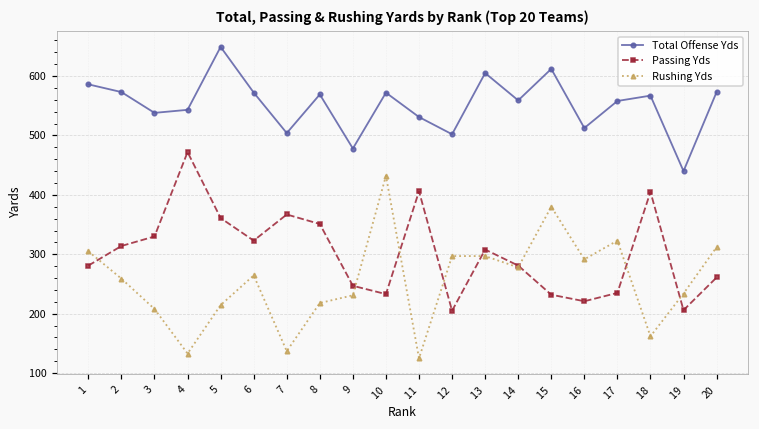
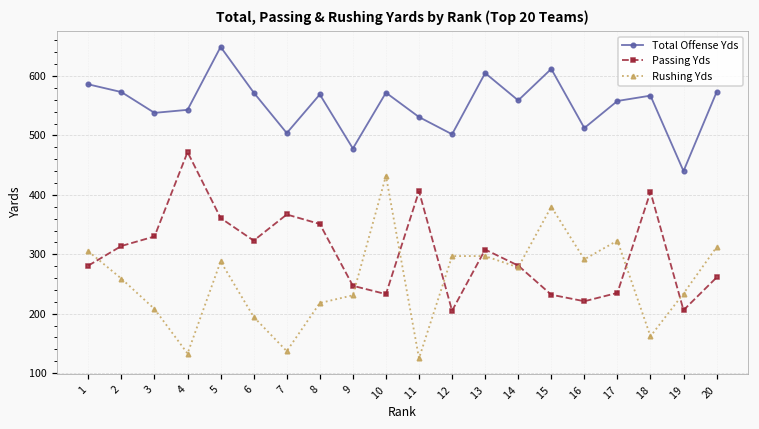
Rushing Yds, 5: 210 -> 290
Rushing Yds, 6: 260 -> 190
